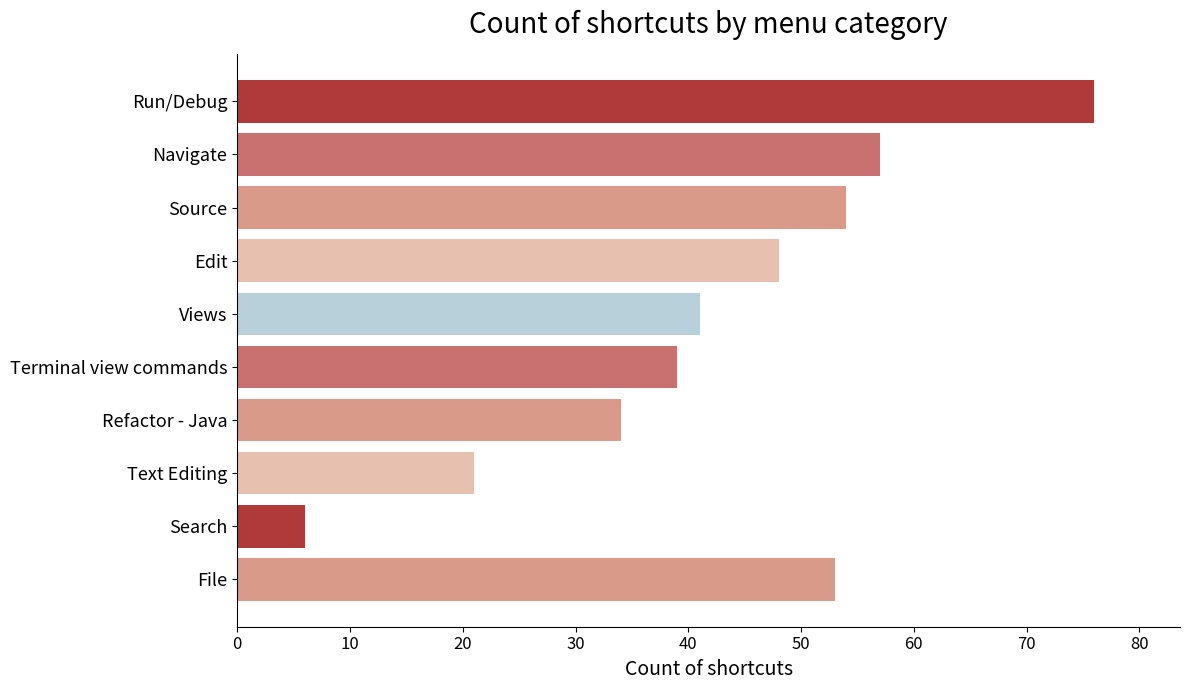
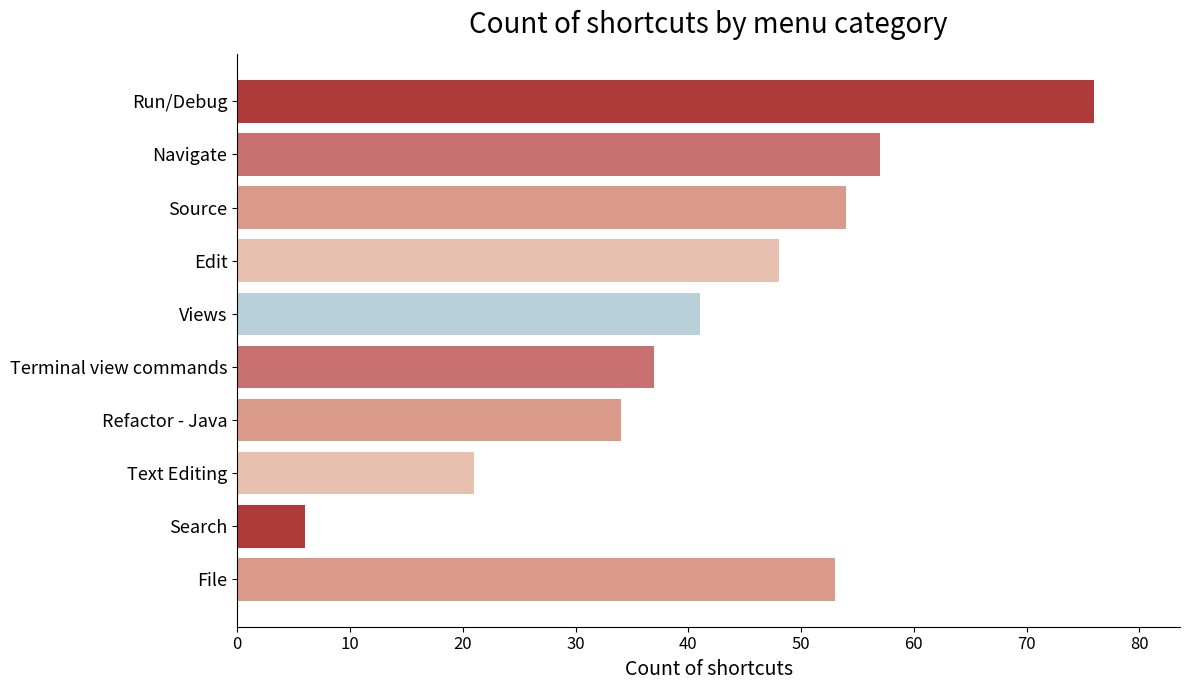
Terminal view commands: 39 -> 37
